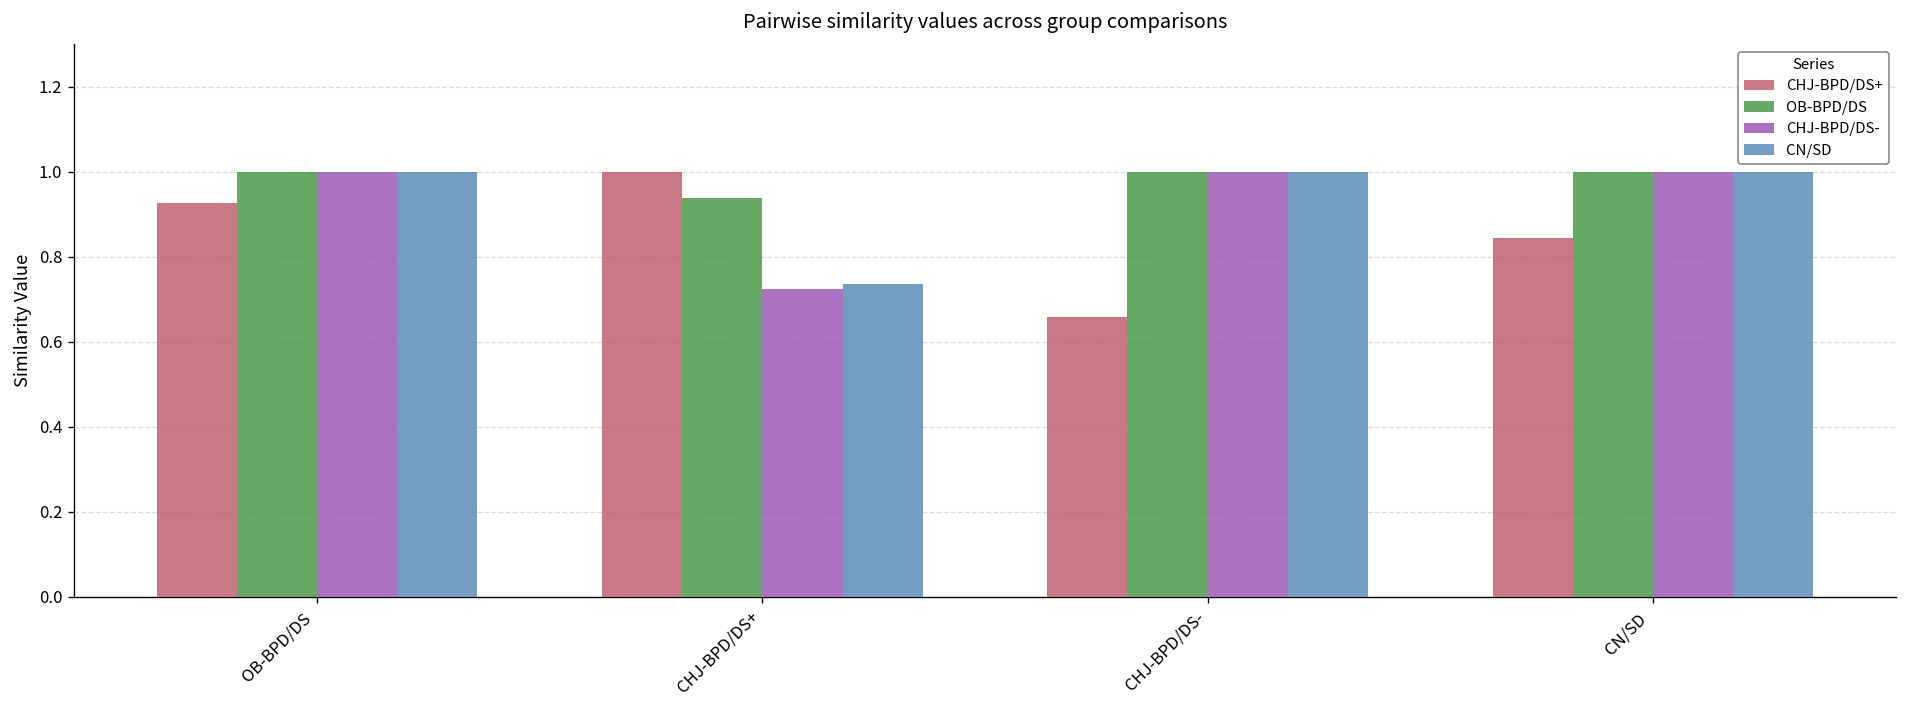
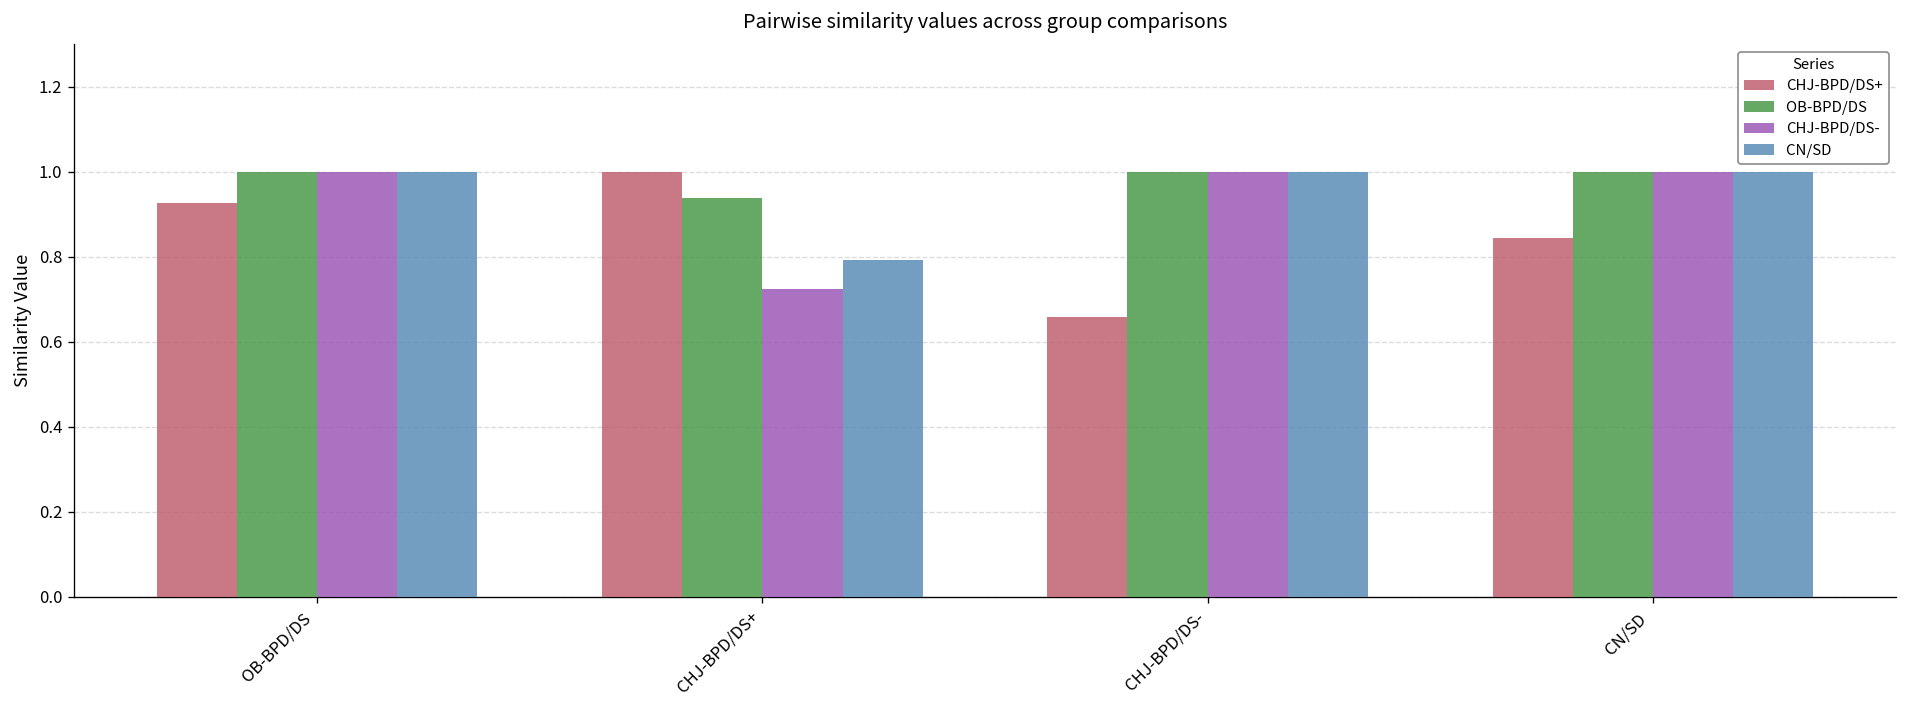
CN/SD, CHJ-BPD/DS+: 0.74 -> 0.79
